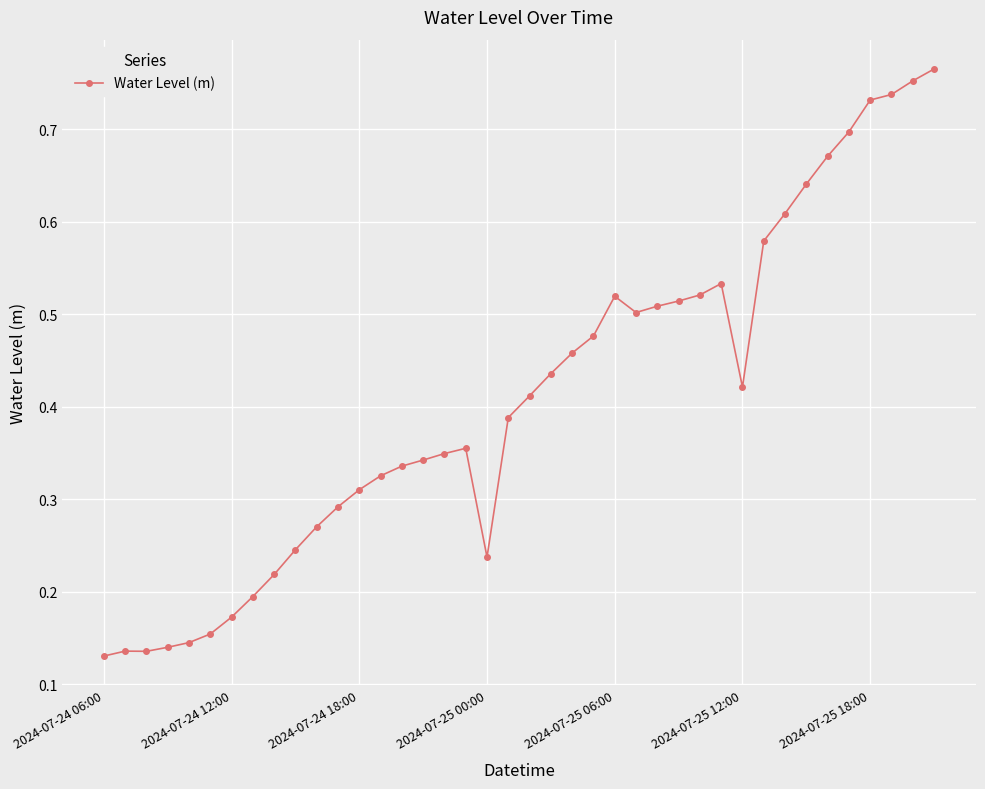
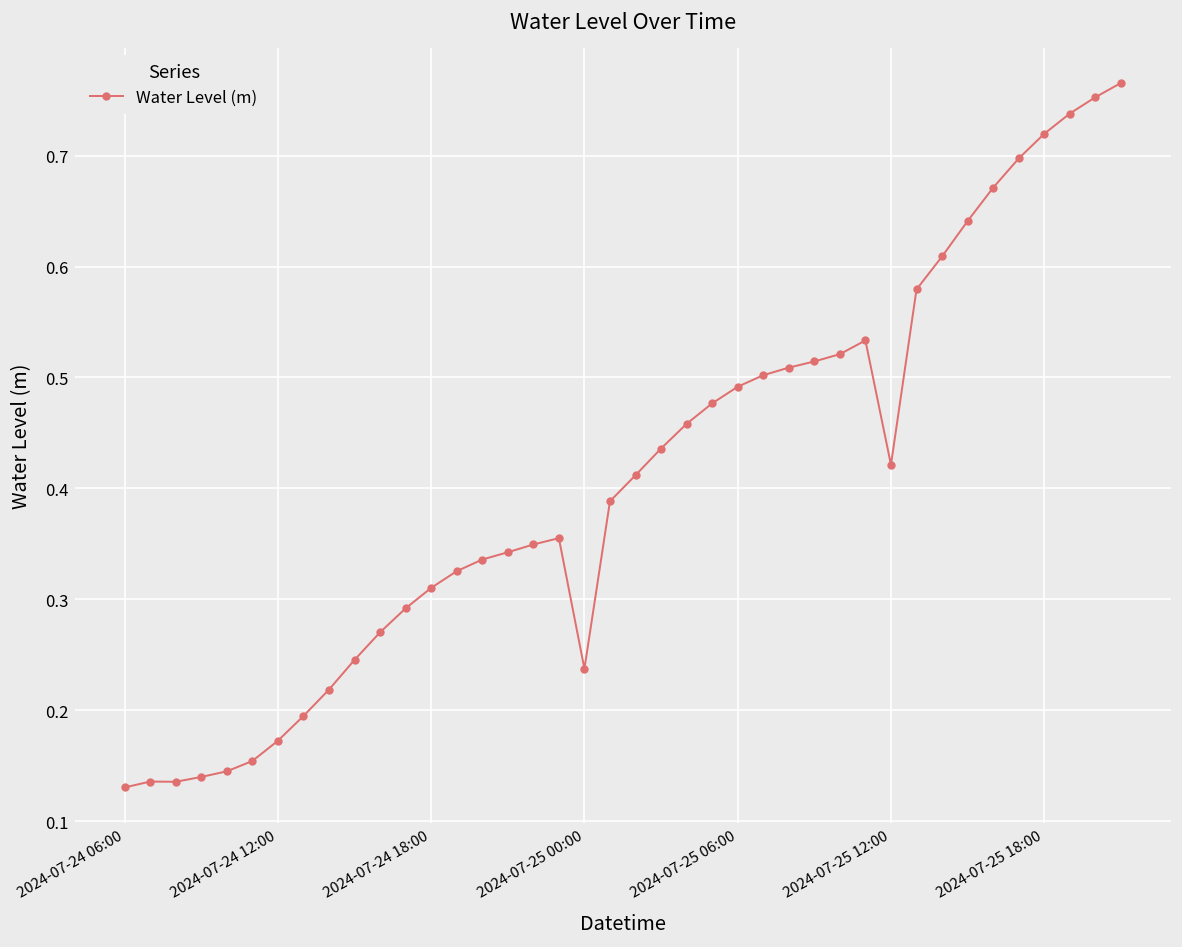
2024-07-25 06:00: 0.52 -> 0.49
2024-07-25 18:00: 0.73 -> 0.72
